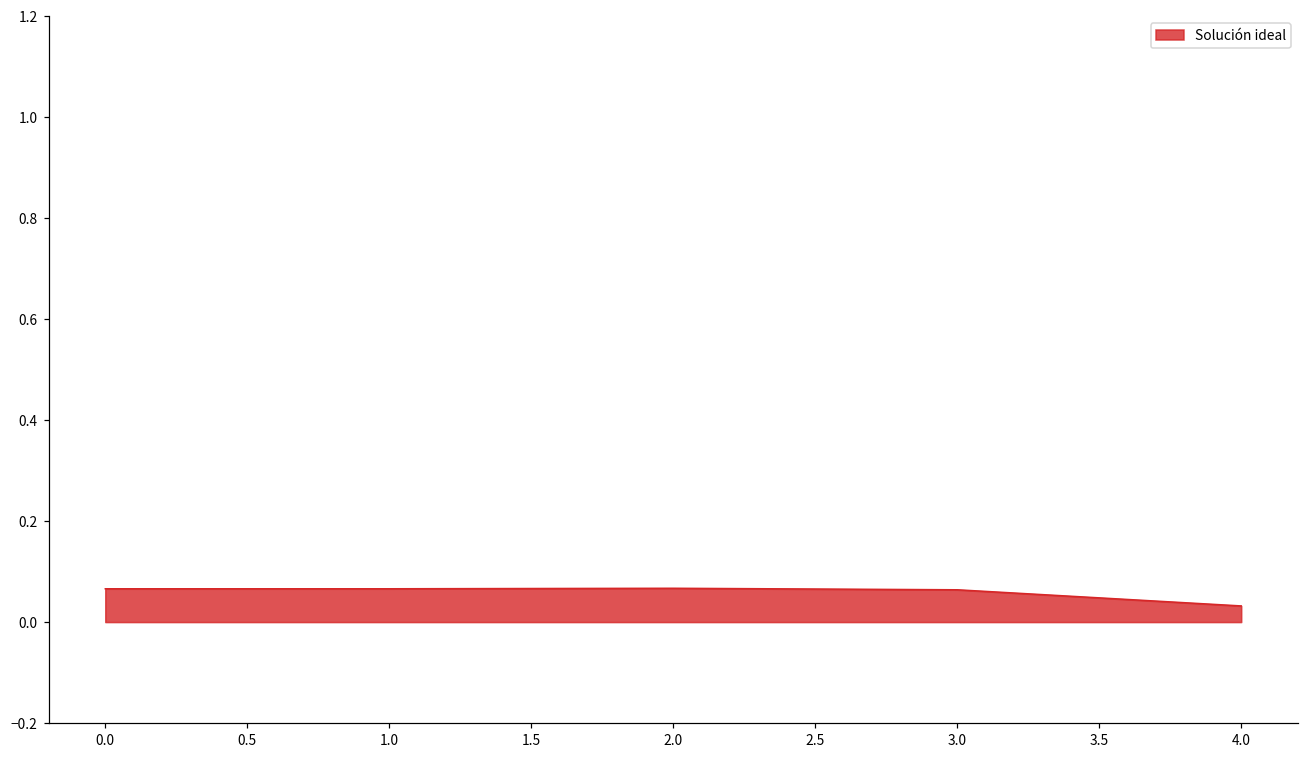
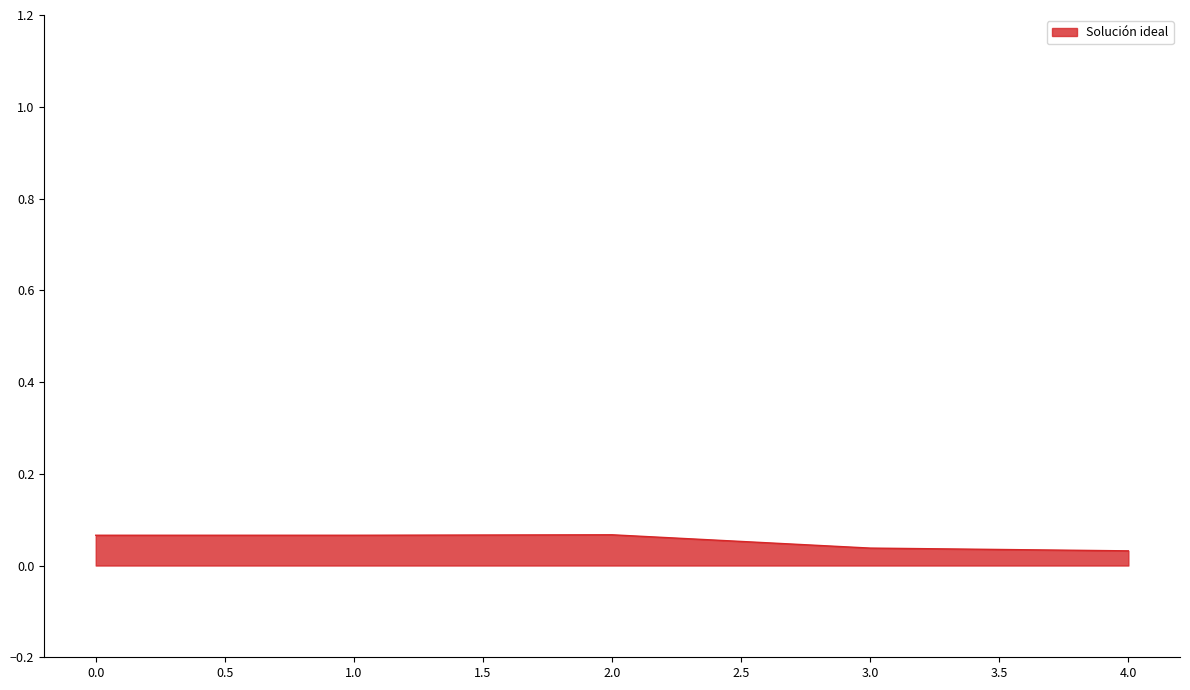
3.0: 0.06 -> 0.04
